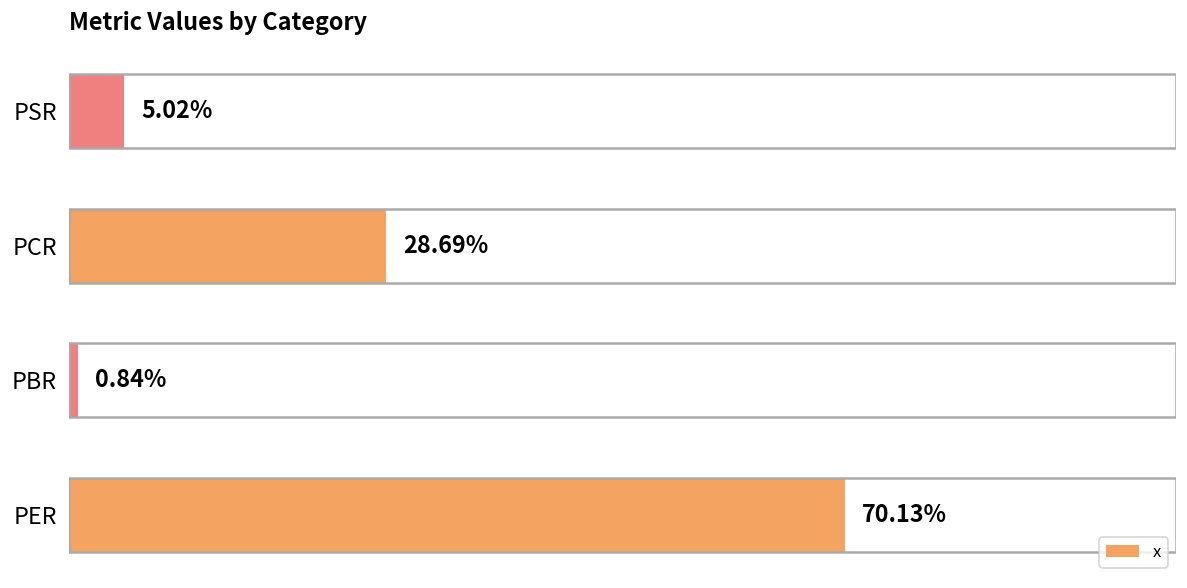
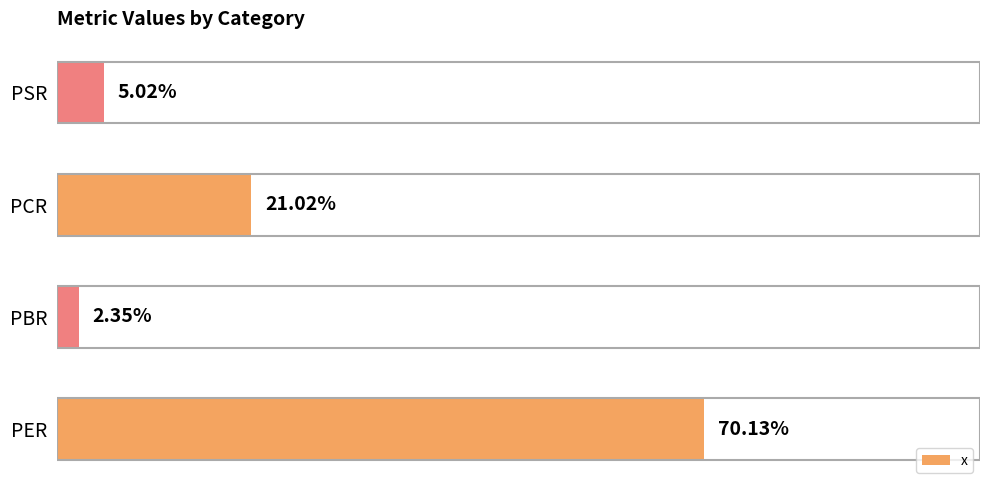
PCR: 28.69% -> 21.02%
PBR: 0.84% -> 2.35%
